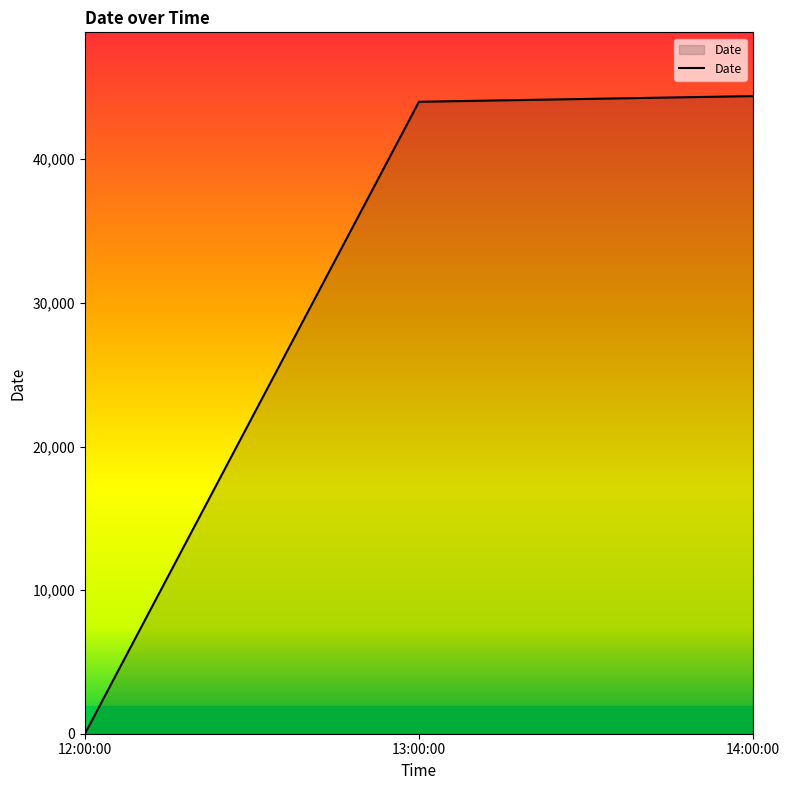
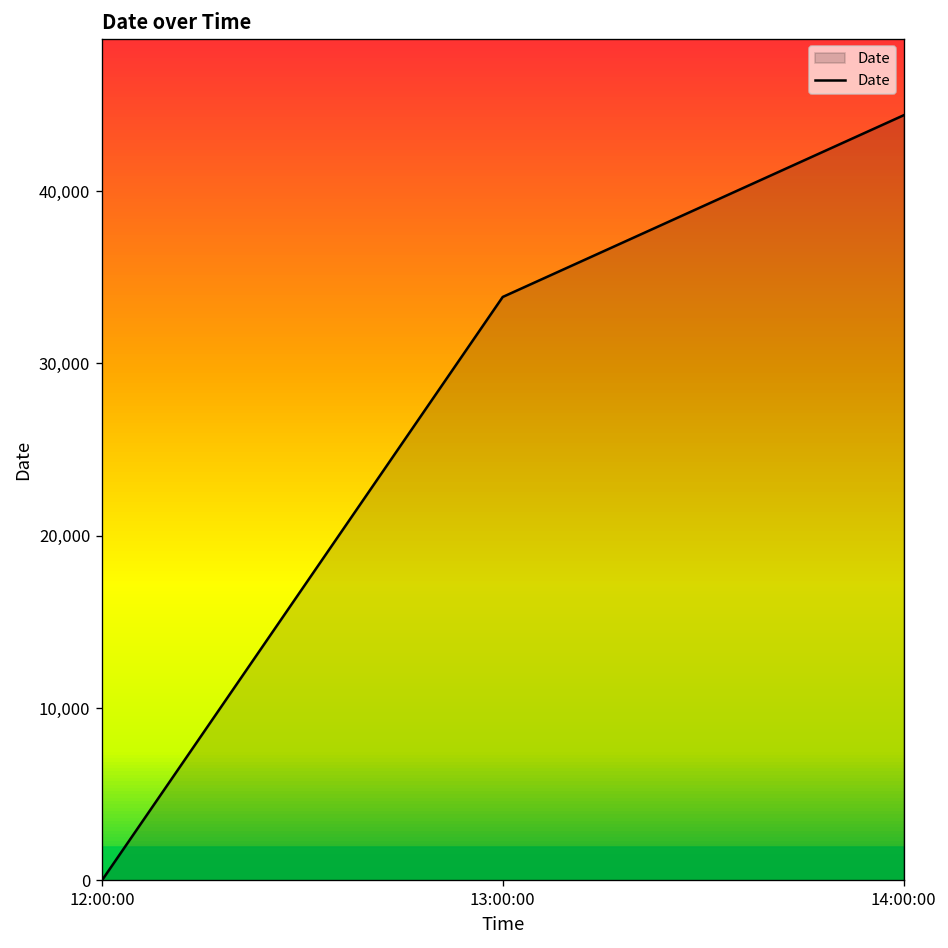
13:00:00: 44,000 -> 33,900
